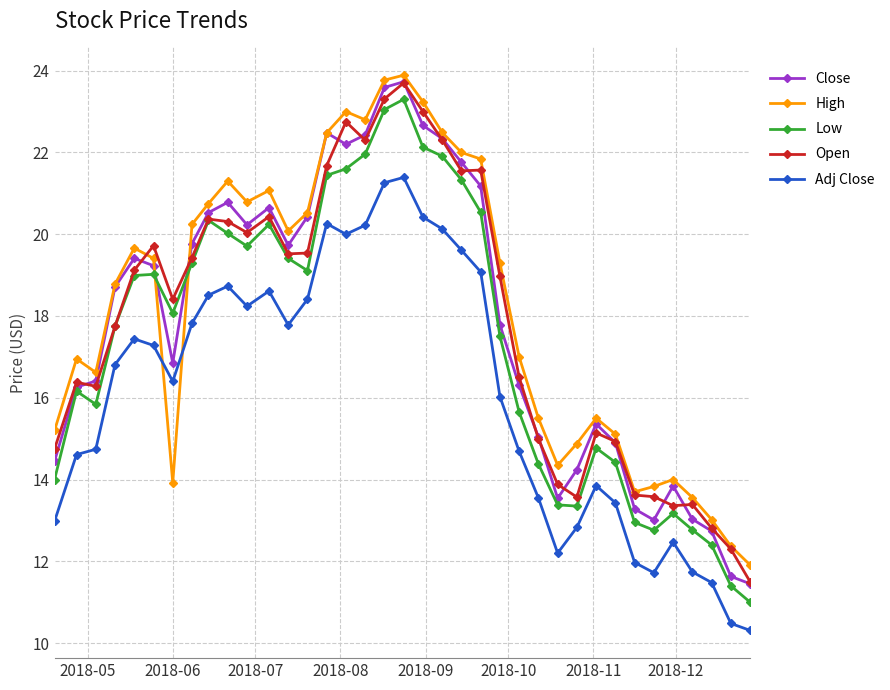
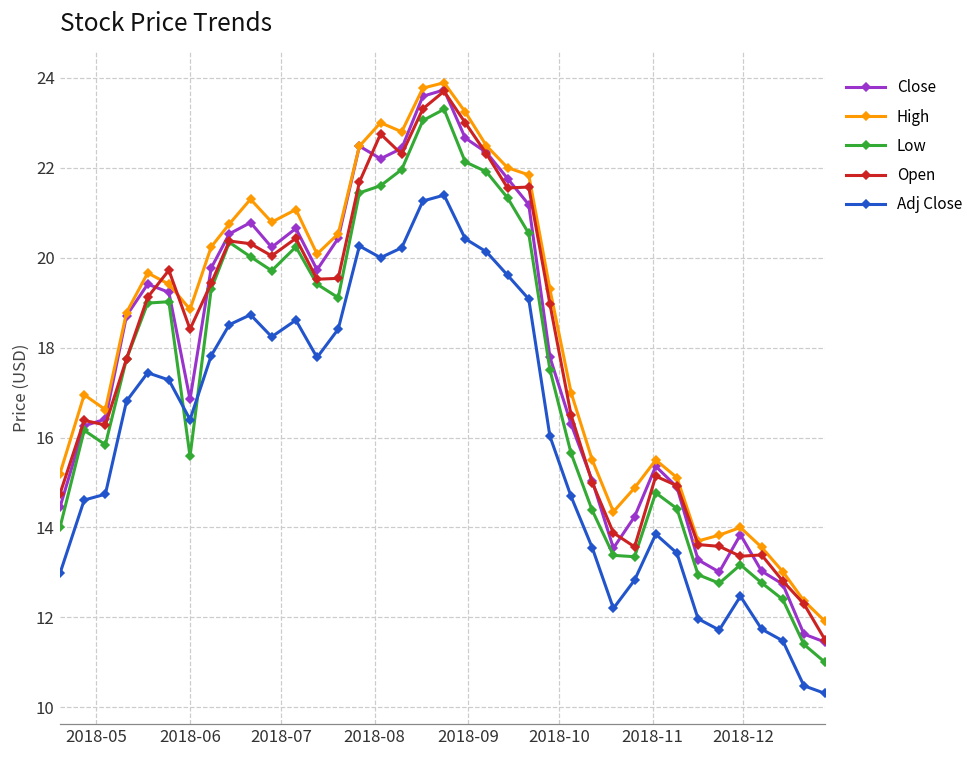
High, 2018-06: 13.9 -> 18.9
Low, 2018-06: 18.1 -> 15.6
